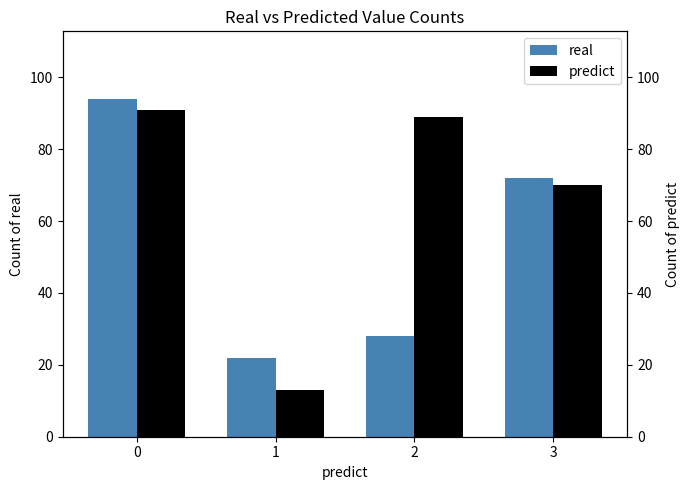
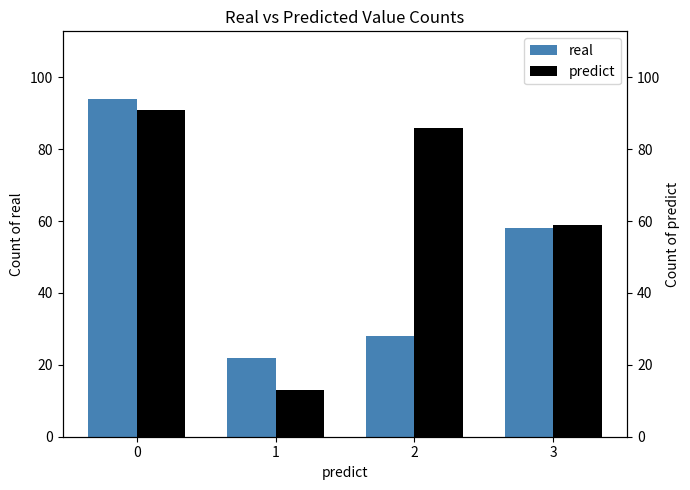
real, 3: 72 -> 58
predict, 2: 89 -> 86
predict, 3: 70 -> 59
